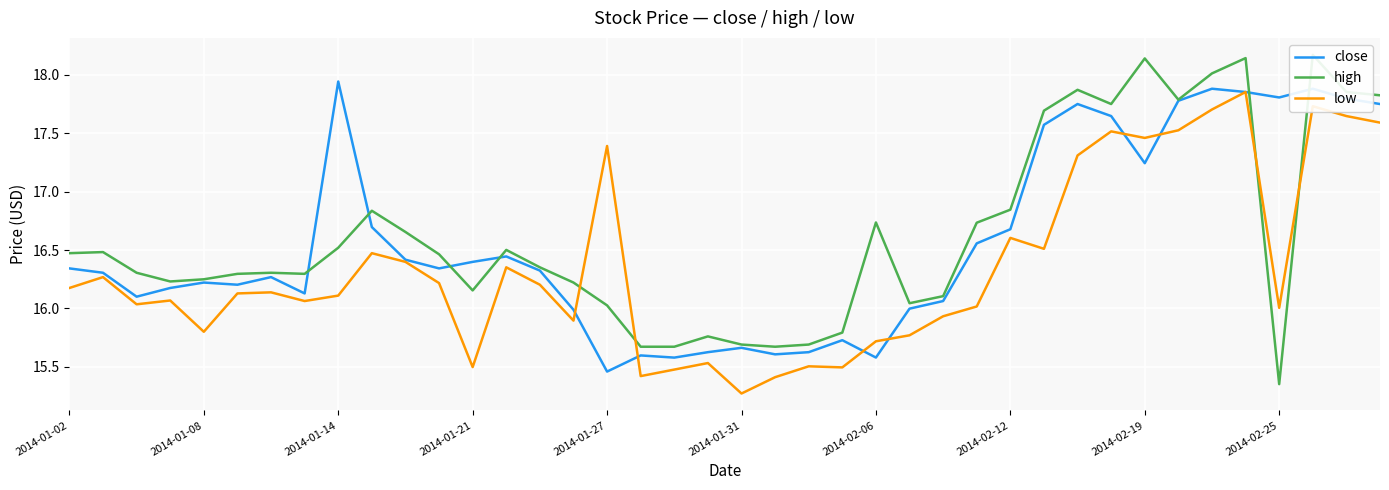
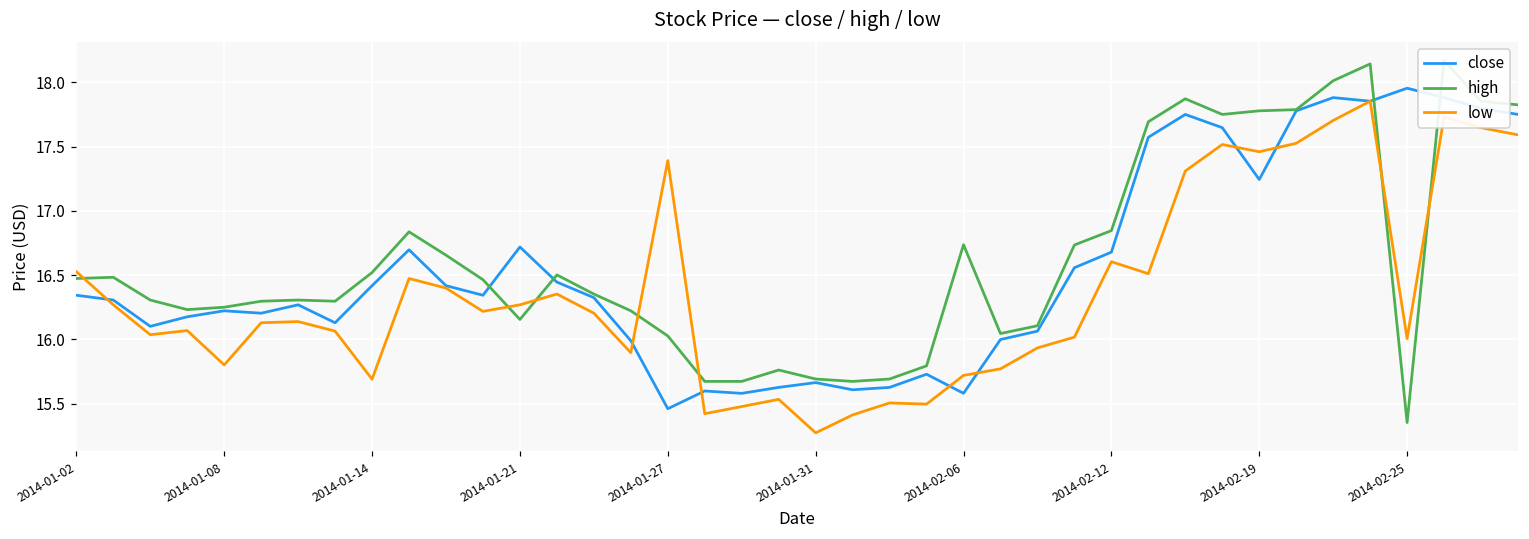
low, 2014-01-02: 16.18 -> 16.53
close, 2014-01-14: 17.94 -> 16.42
low, 2014-01-14: 16.11 -> 15.69
close, 2014-01-21: 16.40 -> 16.72
low, 2014-01-21: 15.50 -> 16.27
high, 2014-02-19: 18.14 -> 17.78
close, 2014-02-25: 17.81 -> 17.95
